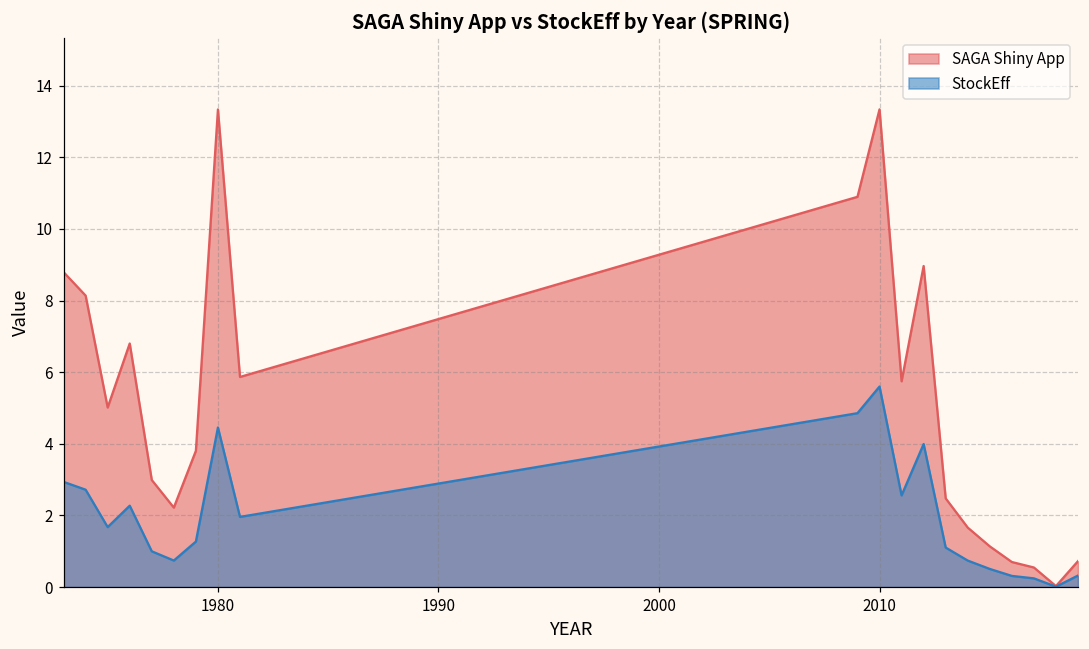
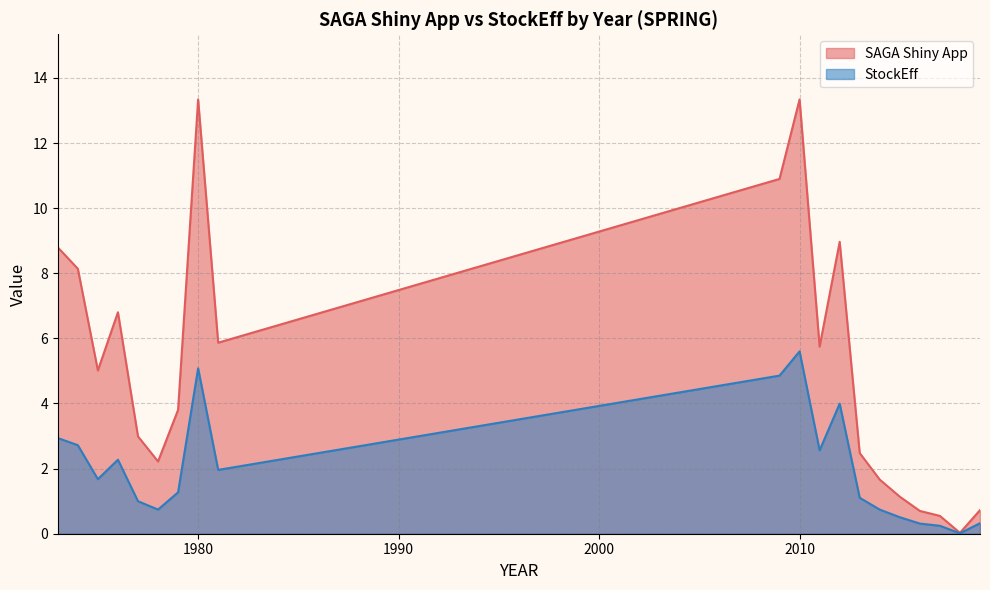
StockEff, 1980: 4.5 -> 5.1
